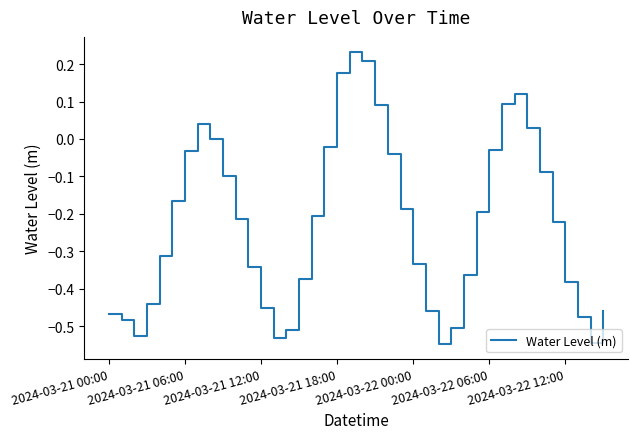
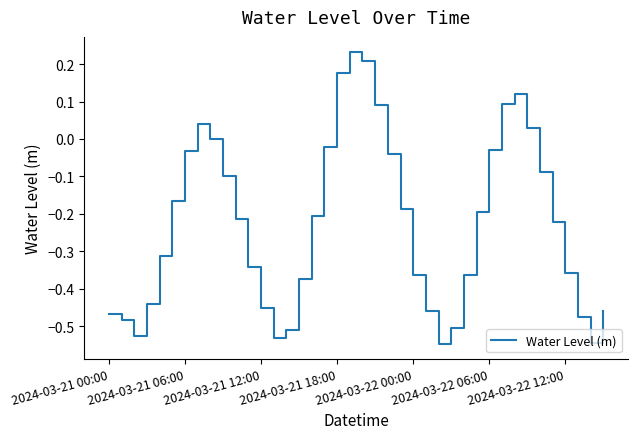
2024-03-22 00:00: -0.33 -> -0.36
2024-03-22 12:00: -0.38 -> -0.36
